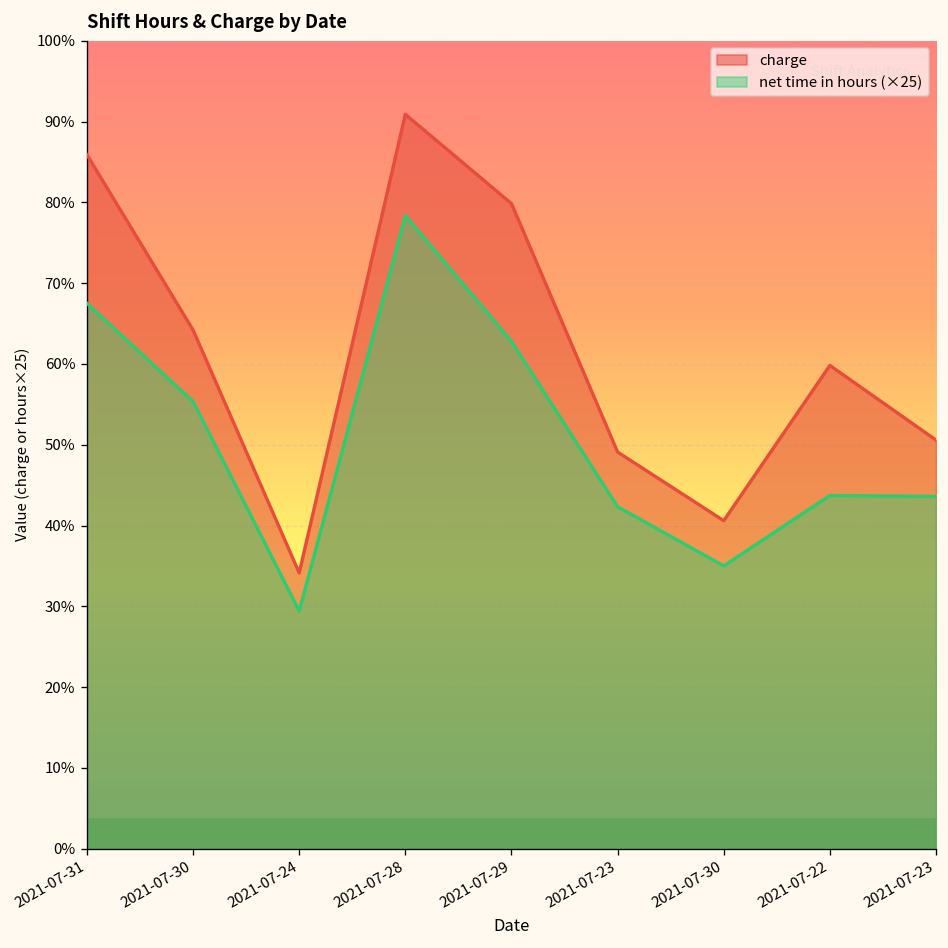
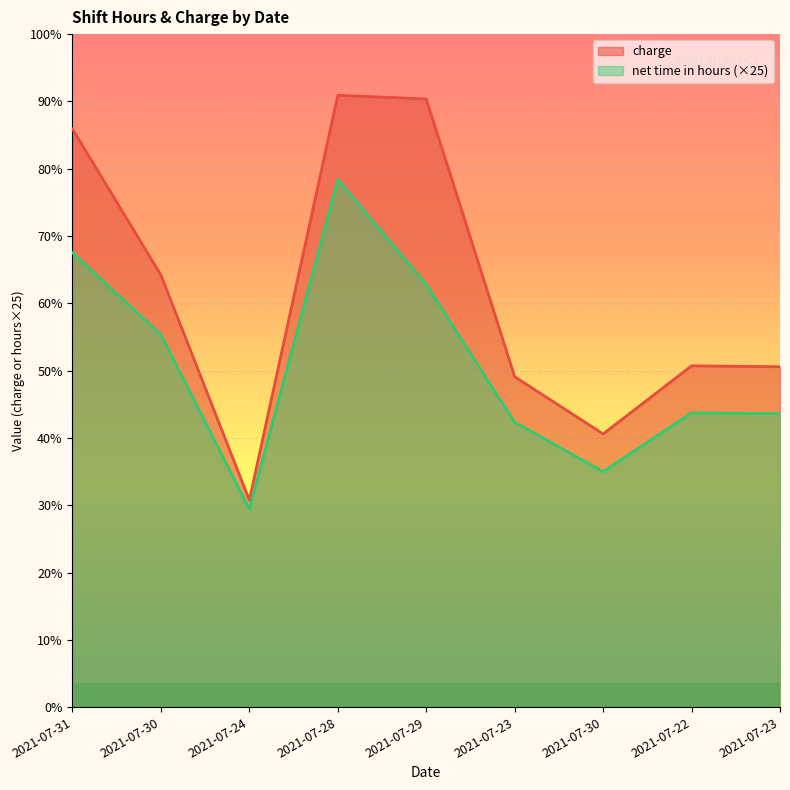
charge, 2021-07-24: 34% -> 31%
charge, 2021-07-29: 80% -> 90%
charge, 2021-07-22: 60% -> 51%
